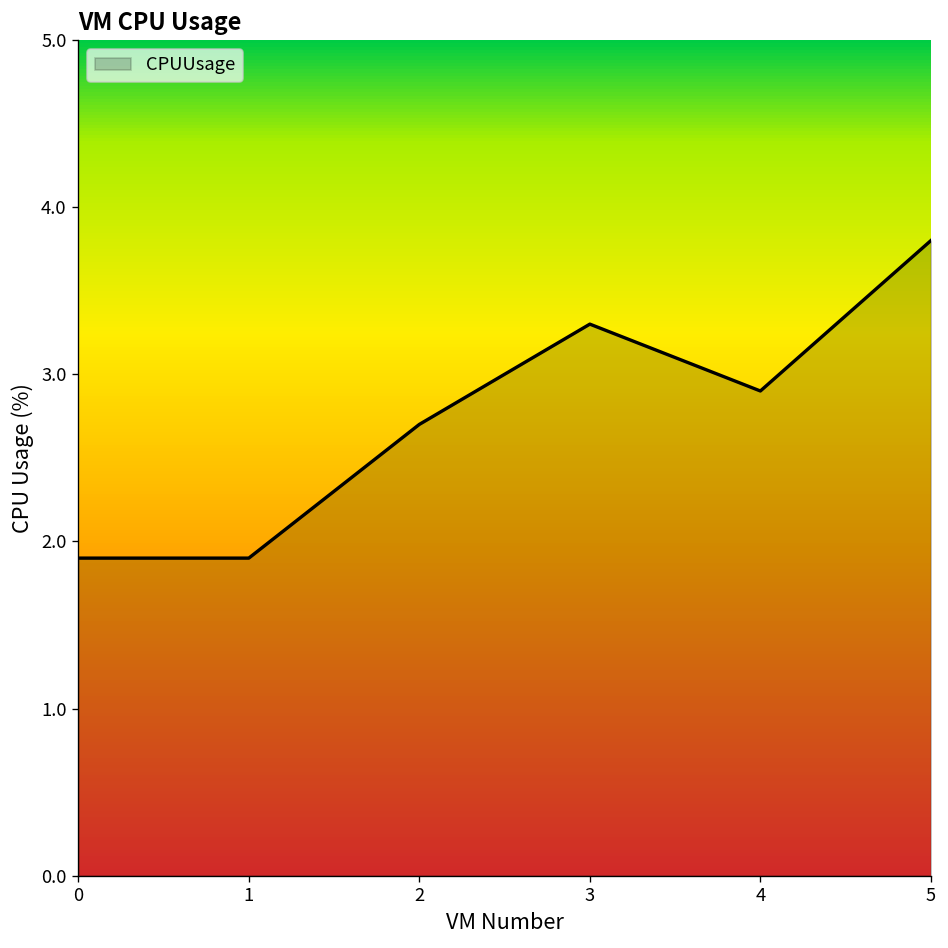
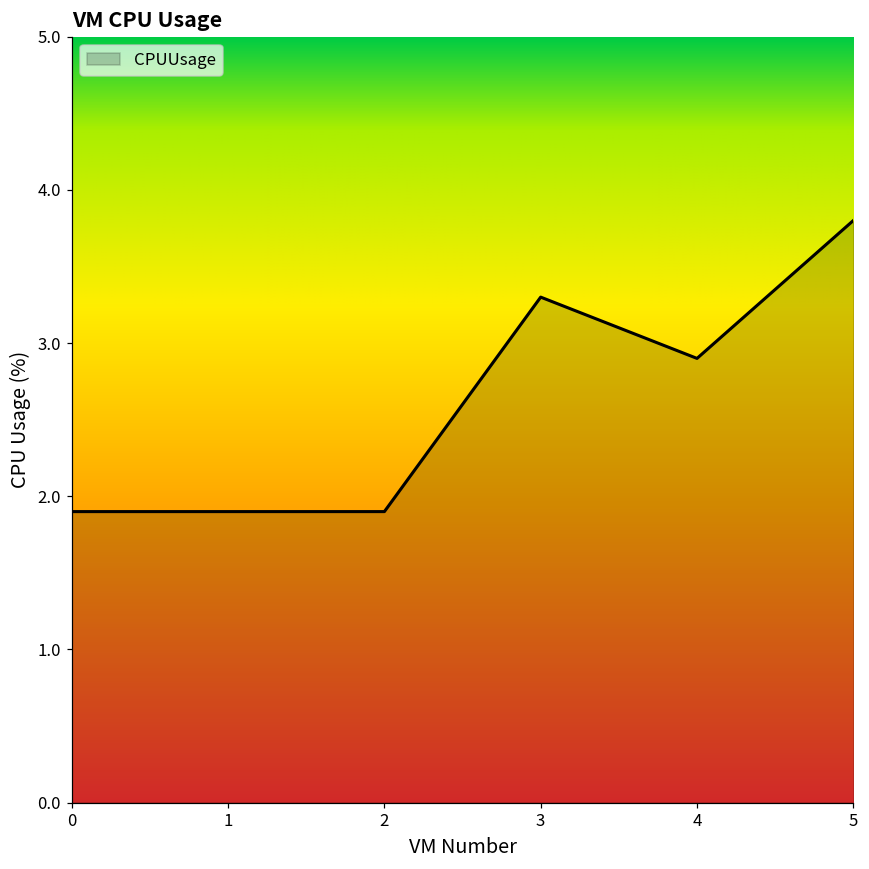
2: 2.7 -> 1.9
